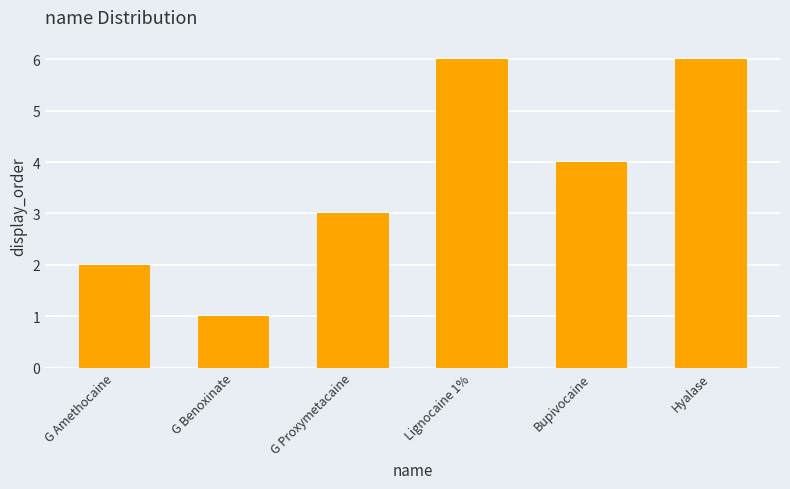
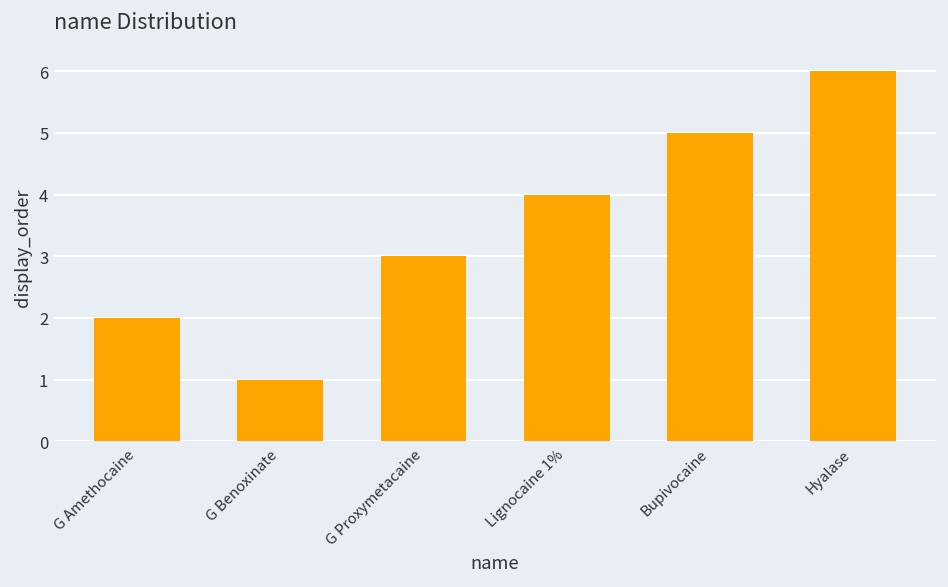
Lignocaine 1%: 6 -> 4
Bupivocaine: 4 -> 5
